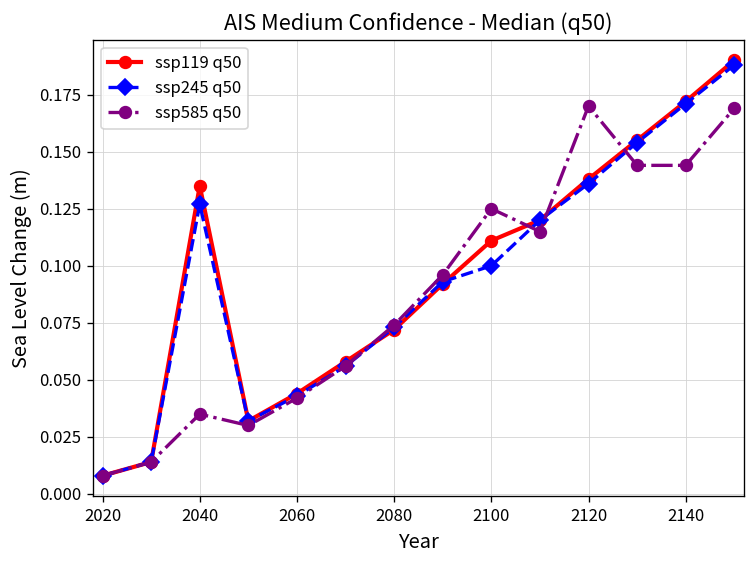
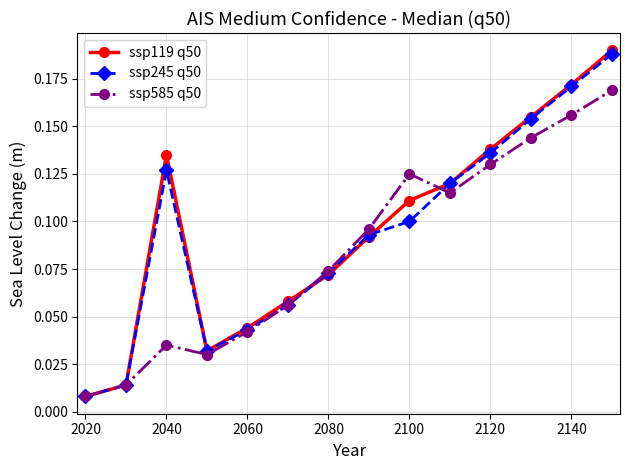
ssp585 q50, 2120: 0.17 -> 0.13
ssp585 q50, 2140: 0.144 -> 0.156
